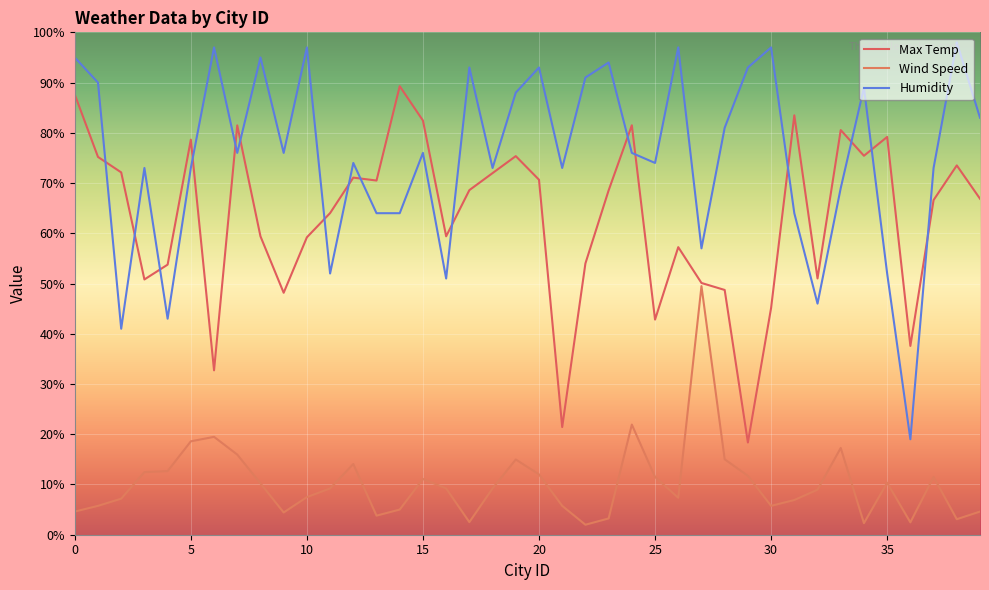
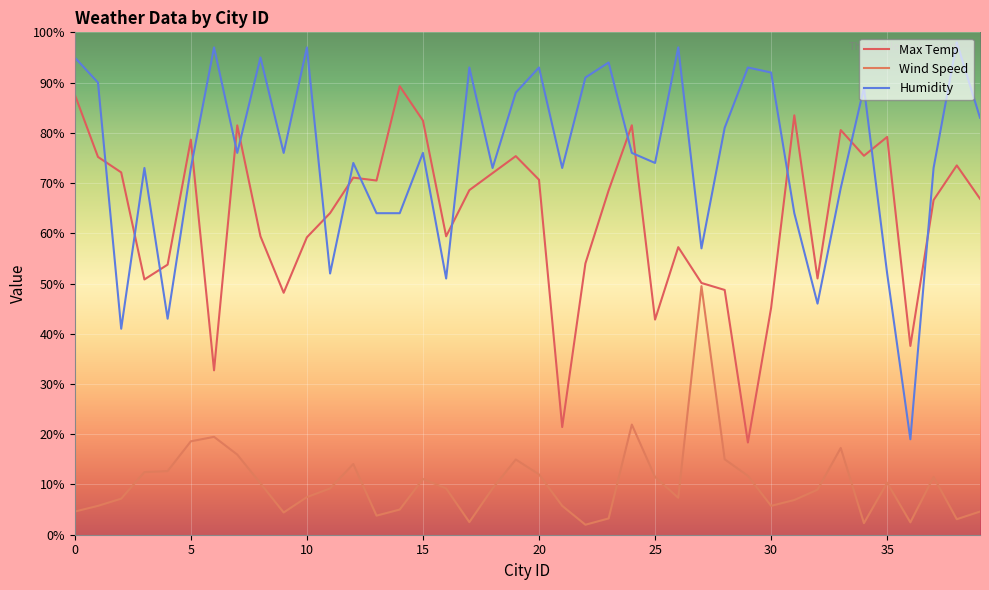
Humidity, 30: 97% -> 92%
